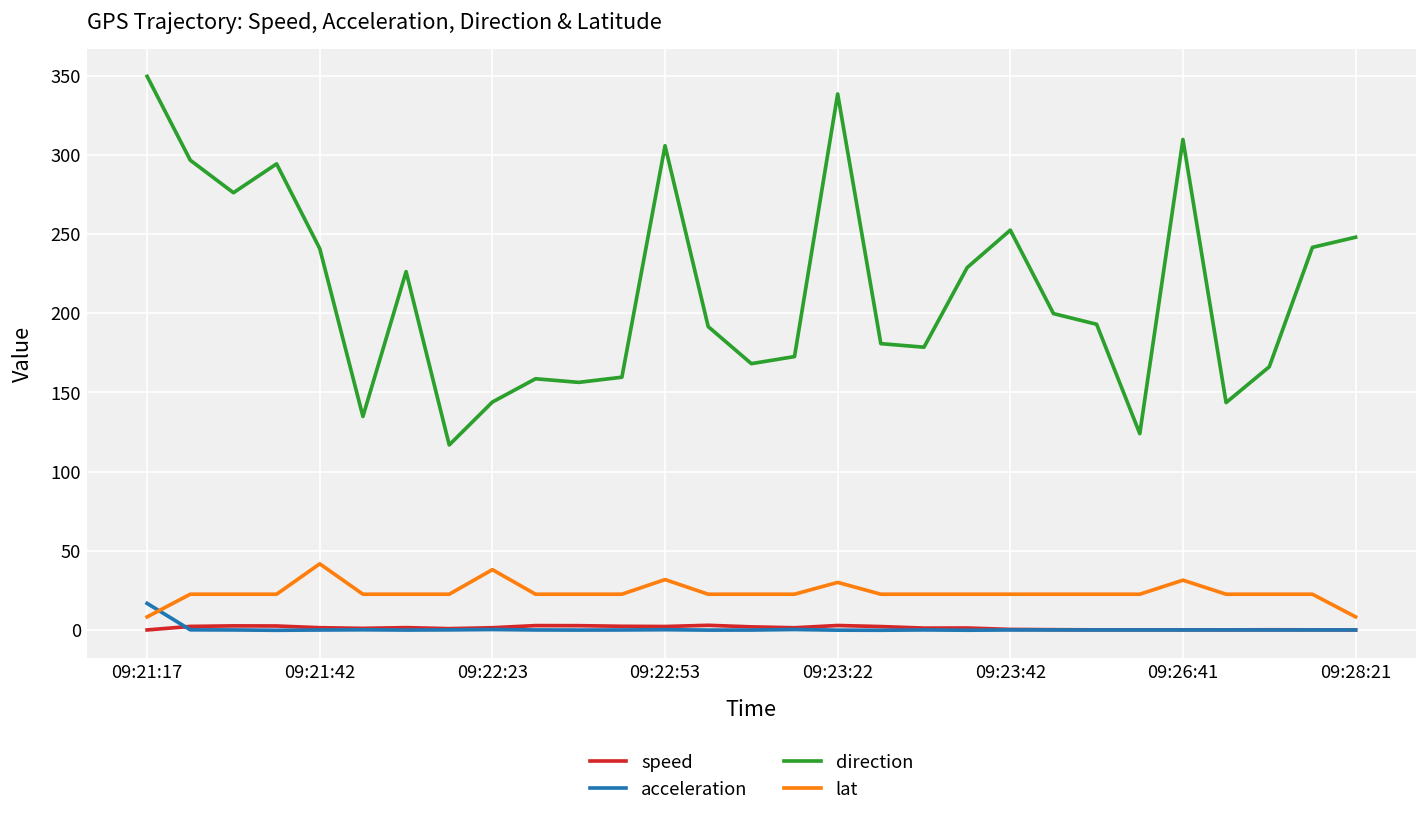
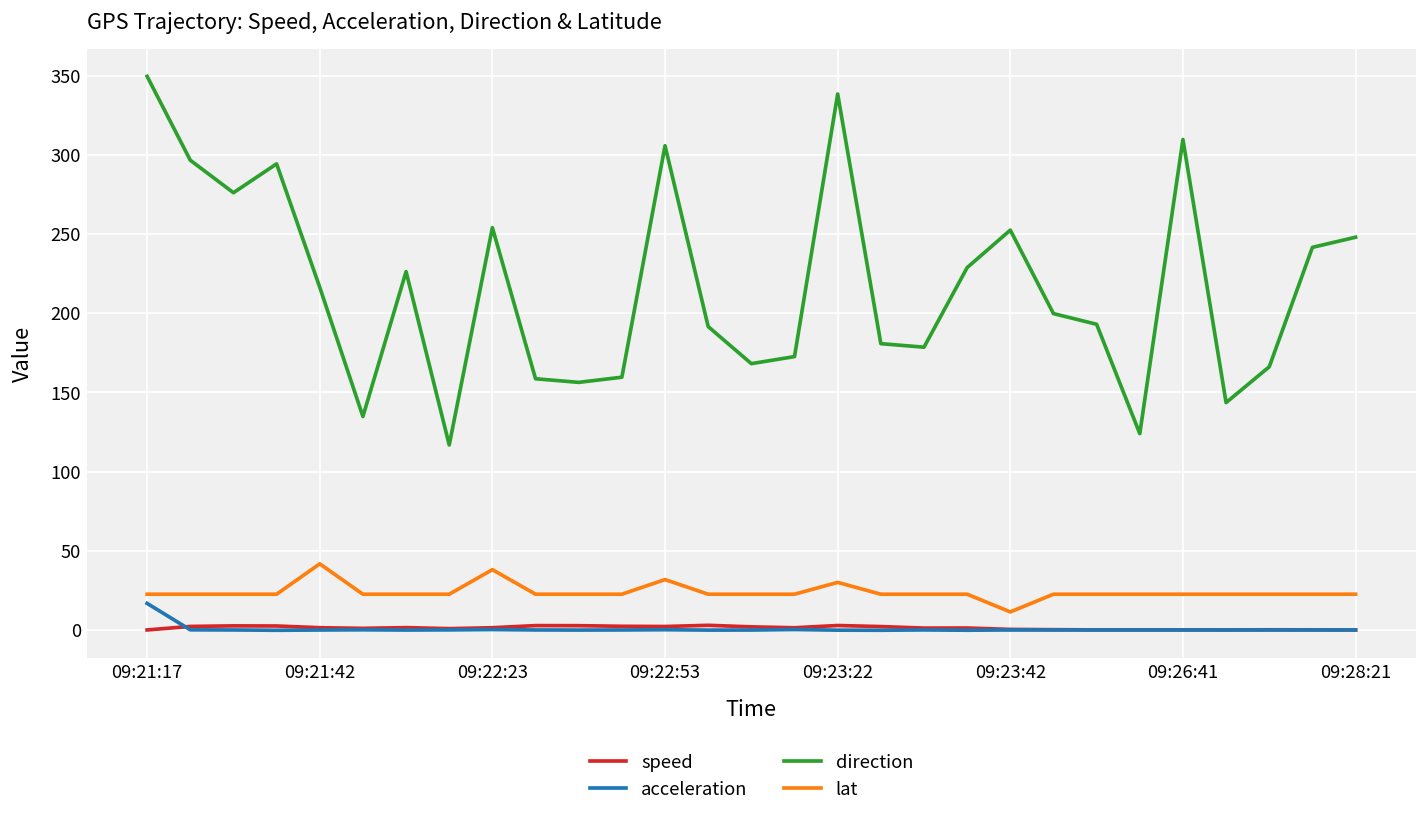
lat, 09:21:17: 8 -> 23
direction, 09:21:42: 241 -> 216
direction, 09:22:23: 144 -> 254
lat, 09:23:42: 23 -> 11
lat, 09:26:41: 31 -> 23
lat, 09:28:21: 8 -> 23
